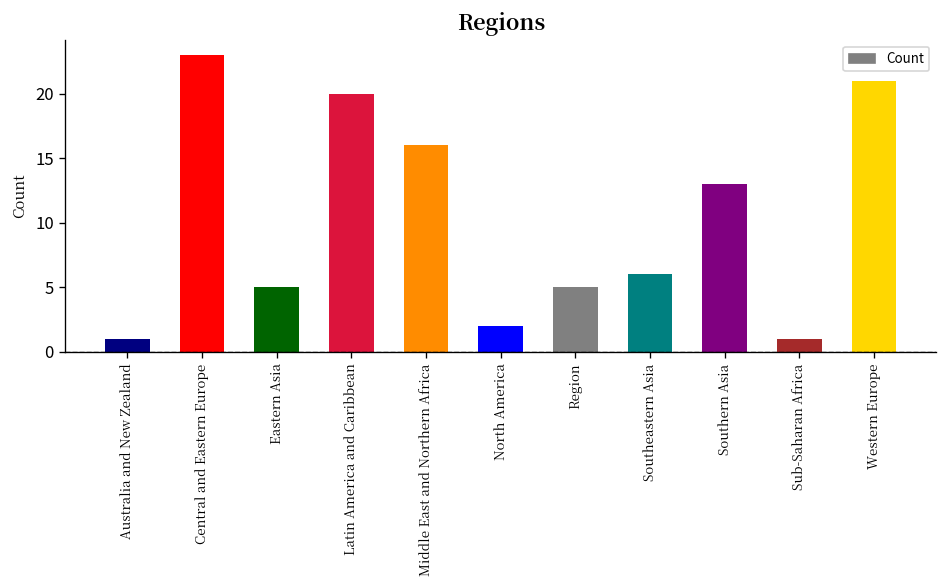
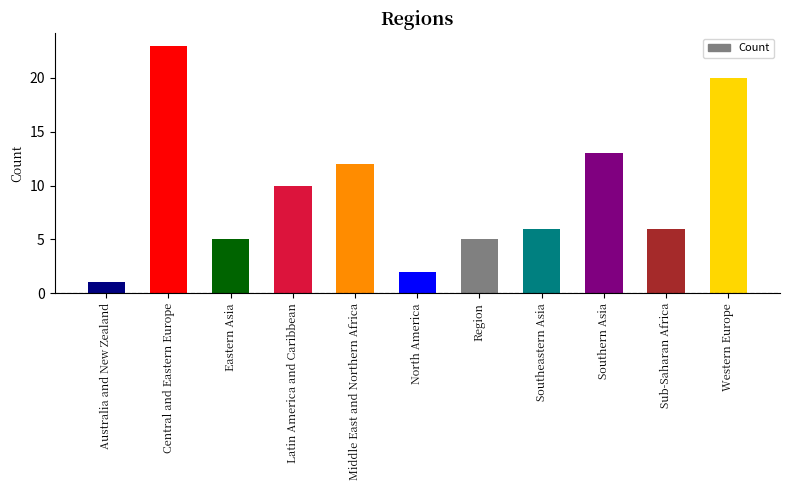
Latin America and Caribbean: 20 -> 10
Middle East and Northern Africa: 16 -> 12
Sub-Saharan Africa: 1 -> 6
Western Europe: 21 -> 20
